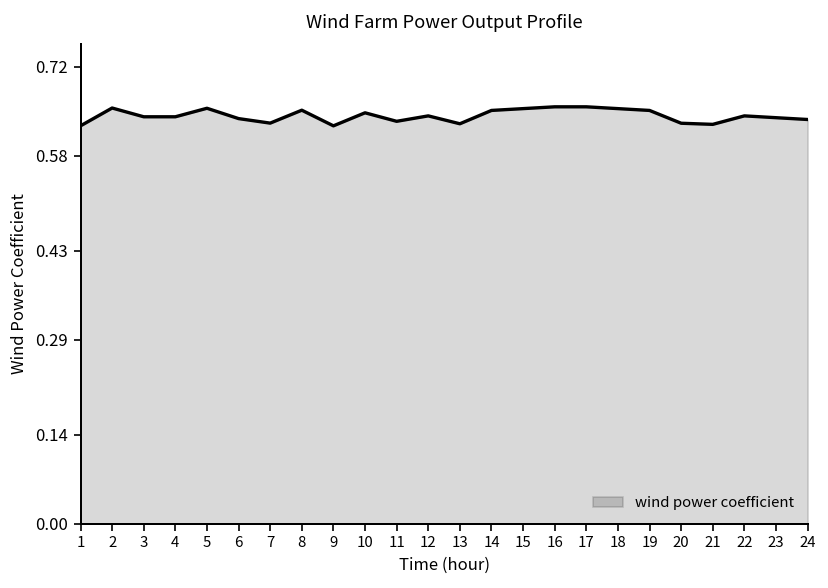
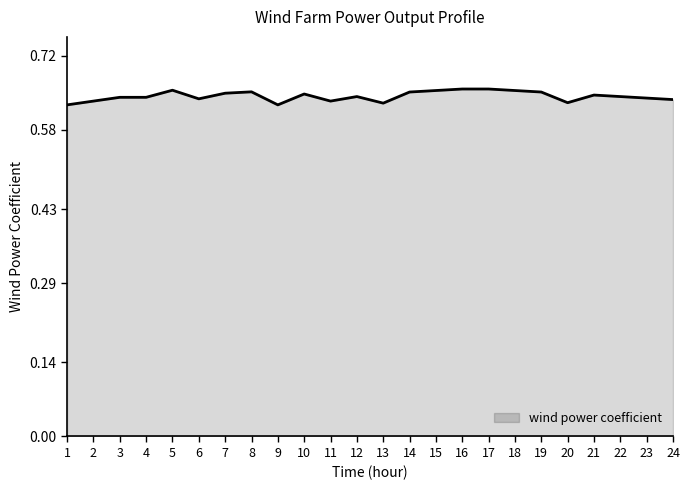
2: 0.66 -> 0.63
7: 0.63 -> 0.65
21: 0.63 -> 0.65
